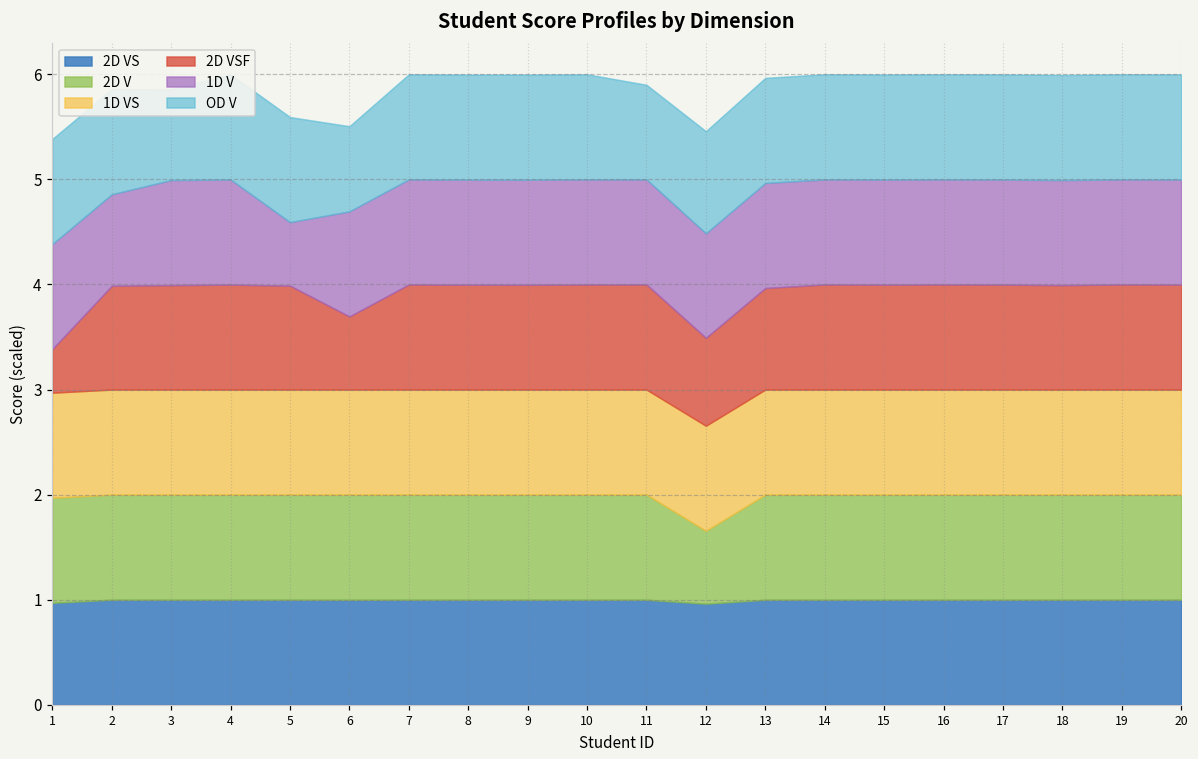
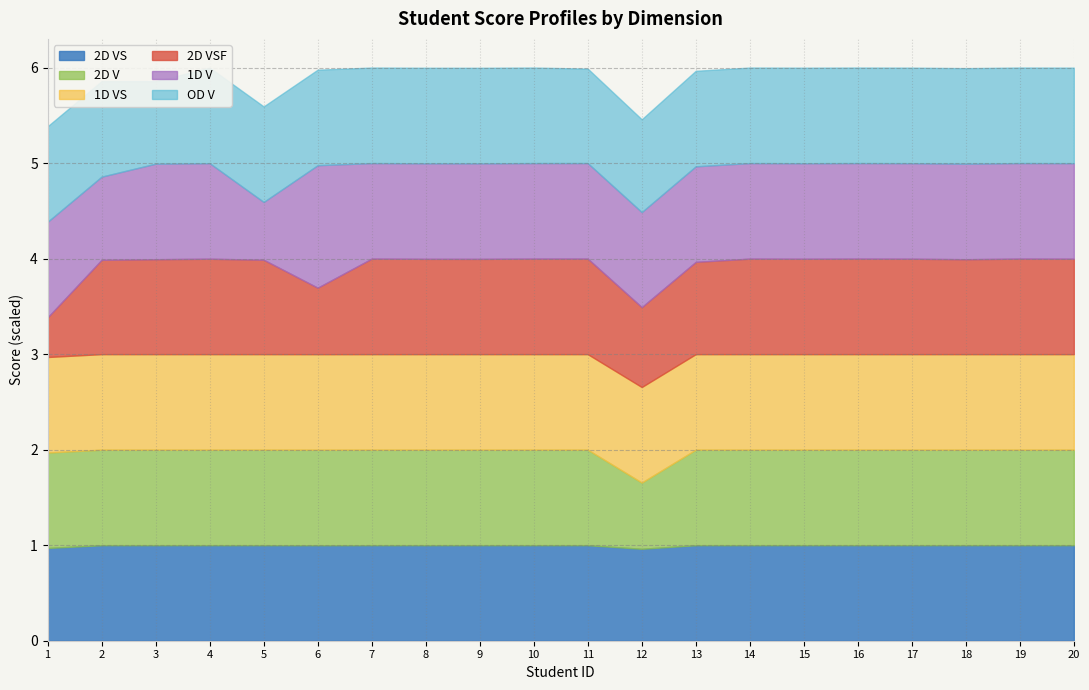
1D V, 6: 1.0 -> 1.3
OD V, 6: 0.8 -> 1.0
OD V, 11: 0.9 -> 1.0
